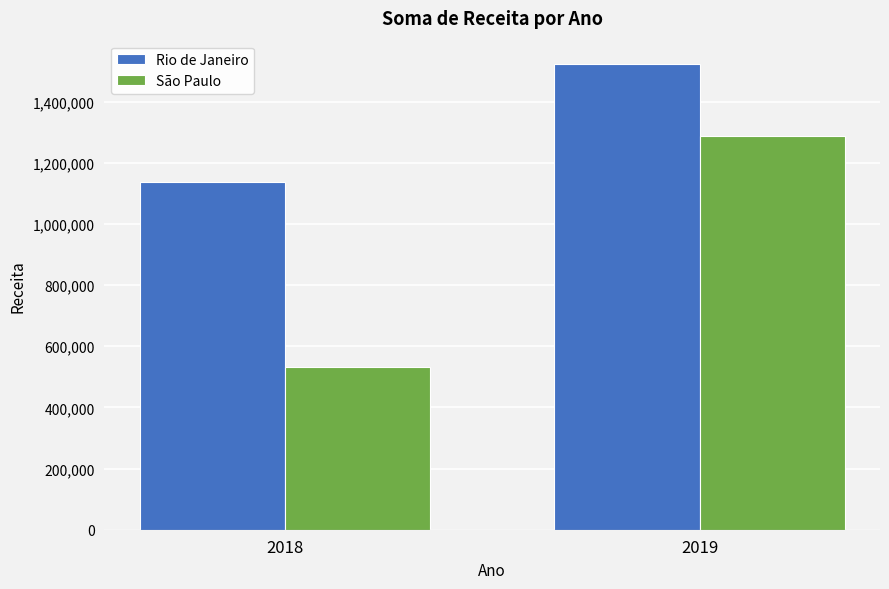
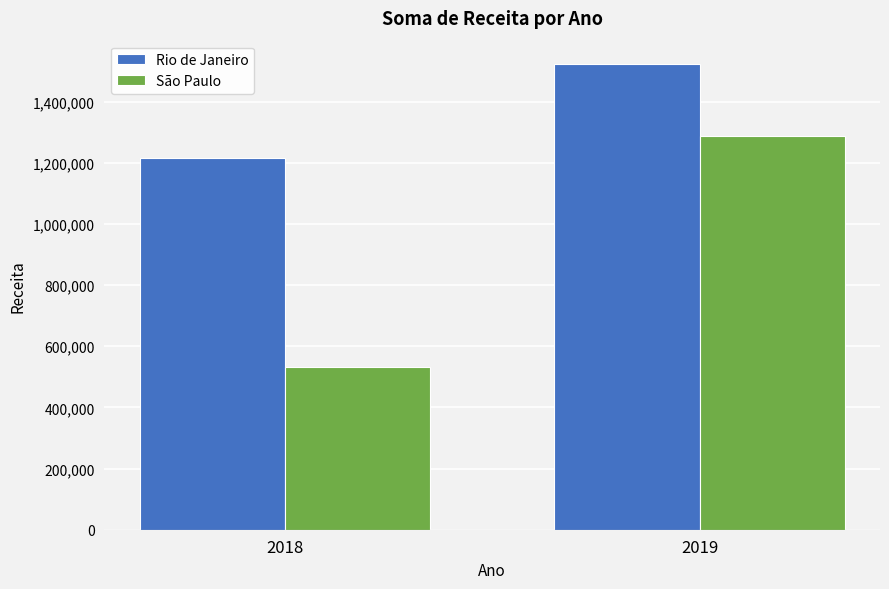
Rio de Janeiro, 2018: 1,140,000 -> 1,210,000
